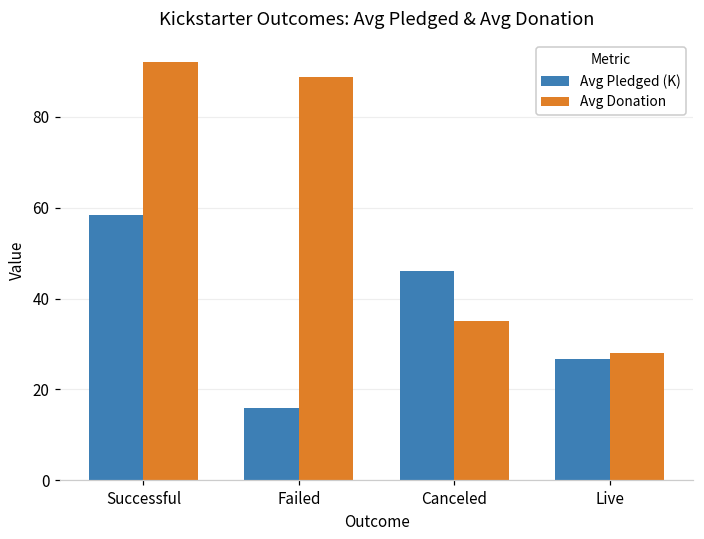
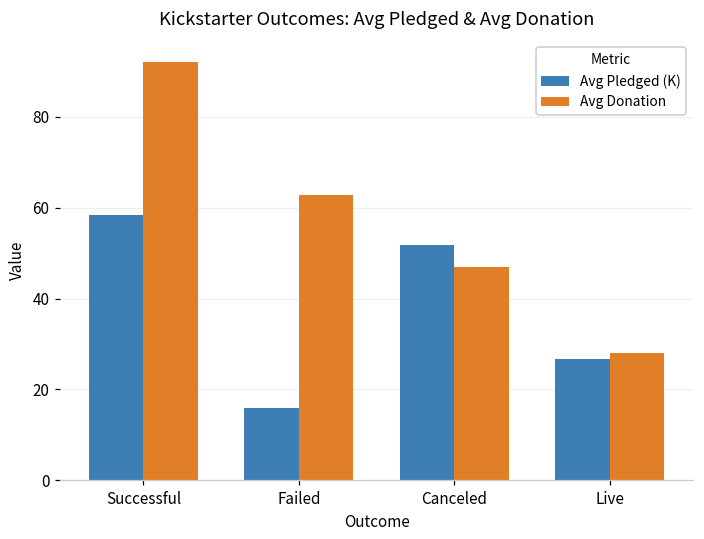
Avg Donation, Failed: 89 -> 63
Avg Pledged (K), Canceled: 46 -> 52
Avg Donation, Canceled: 35 -> 47
